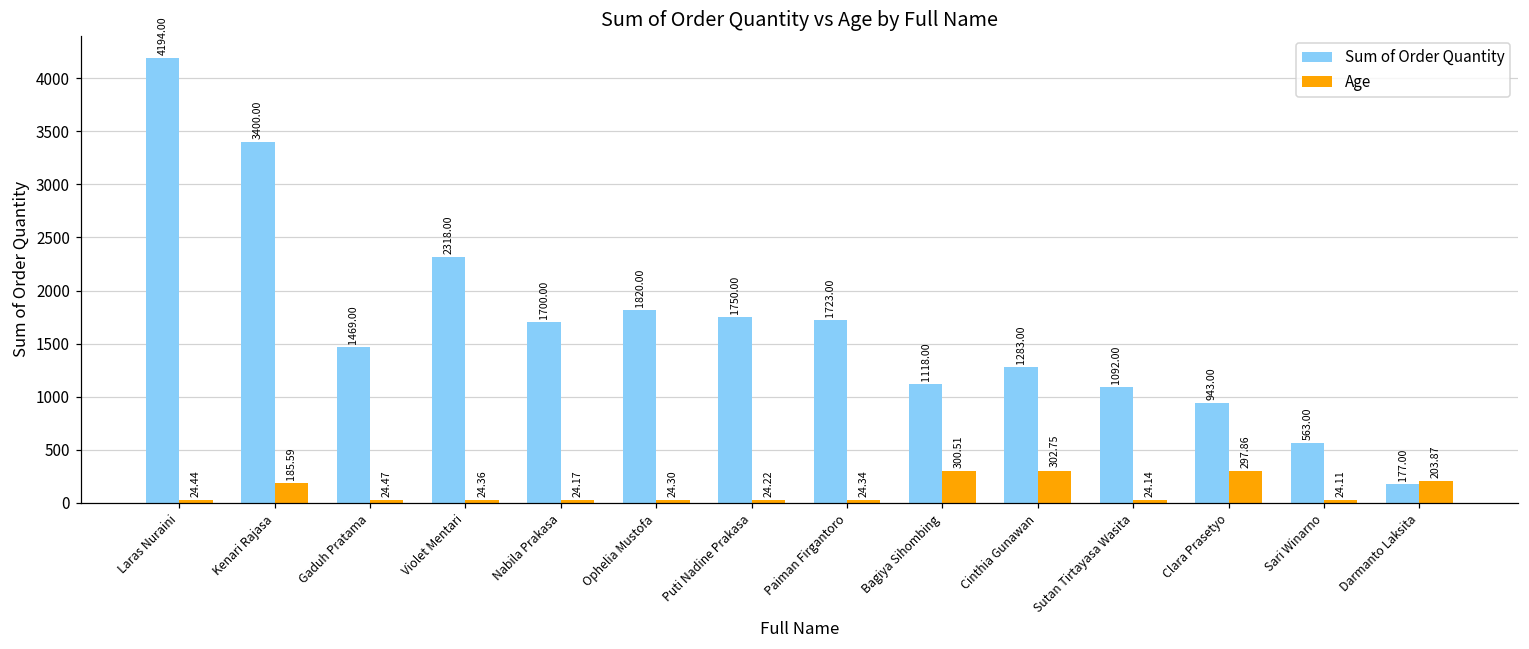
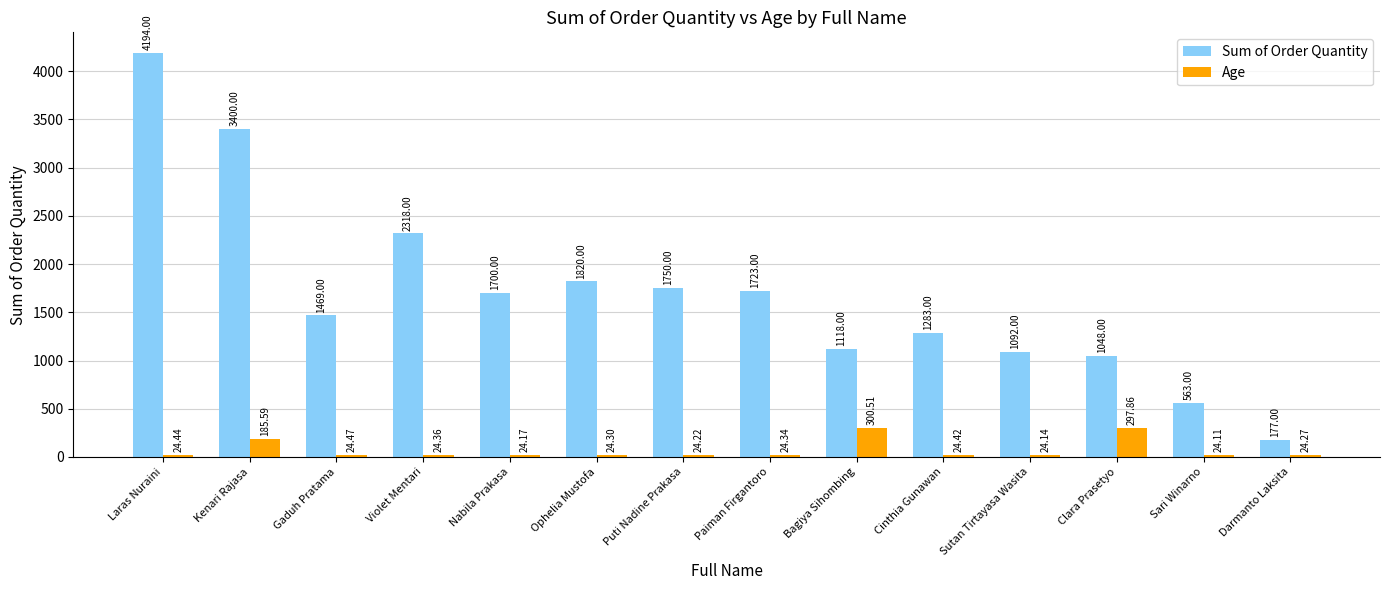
Age, Cinthia Gunawan: 302.75 -> 24.42
Sum of Order Quantity, Clara Prasetyo: 943.00 -> 1048.00
Age, Darmanto Laksita: 203.87 -> 24.27
